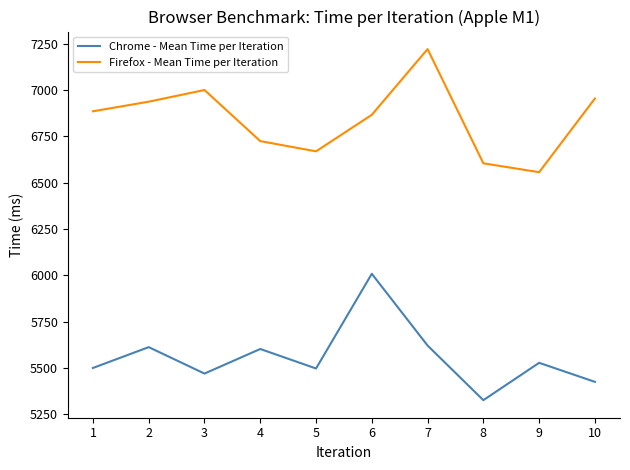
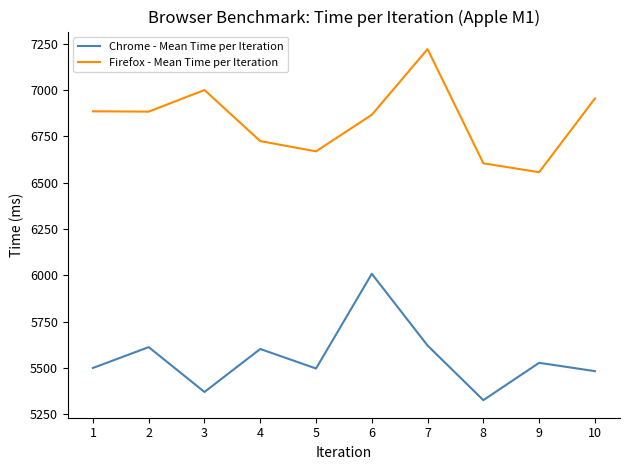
Firefox - Mean Time per Iteration, 2: 6940 -> 6880
Chrome - Mean Time per Iteration, 3: 5470 -> 5370
Chrome - Mean Time per Iteration, 10: 5420 -> 5480
